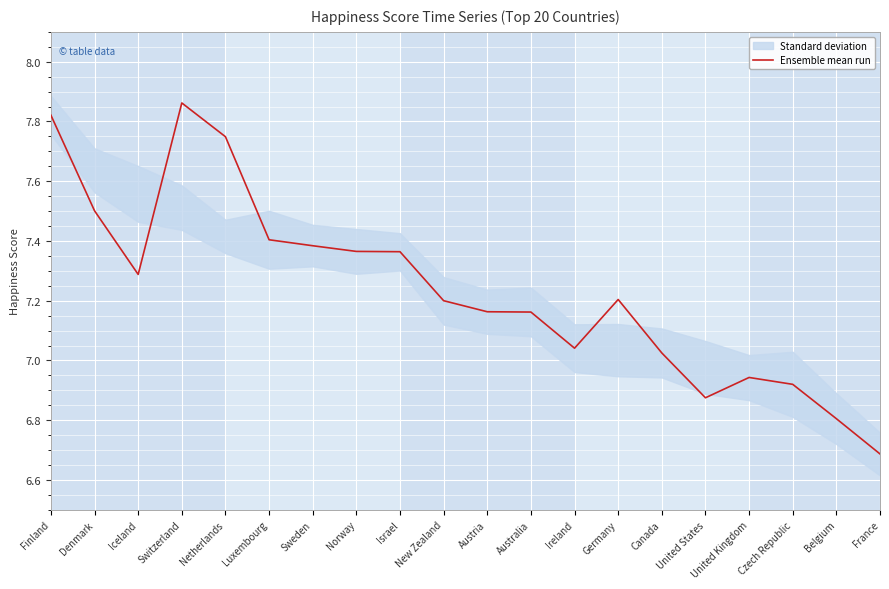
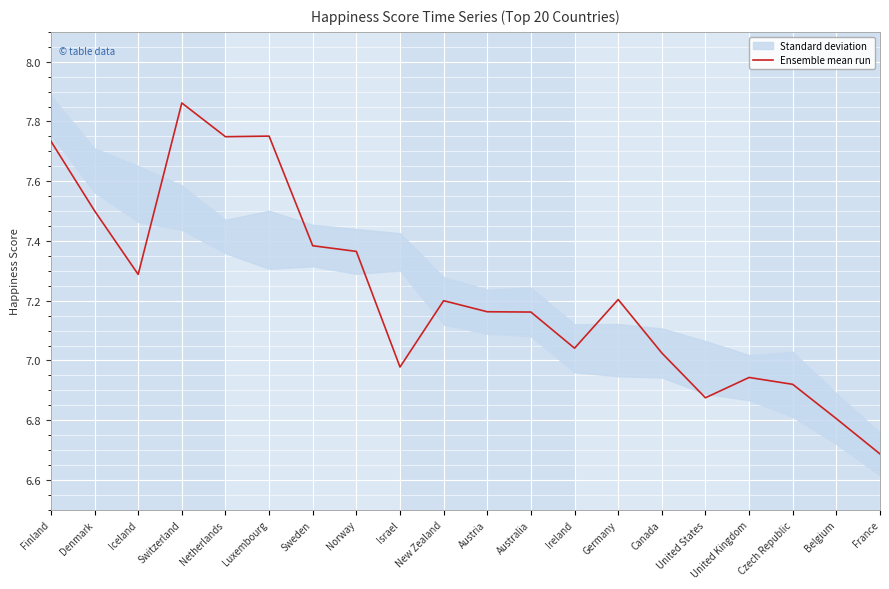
Ensemble mean run, Finland: 7.82 -> 7.73
Ensemble mean run, Luxembourg: 7.40 -> 7.75
Ensemble mean run, Israel: 7.36 -> 6.98
